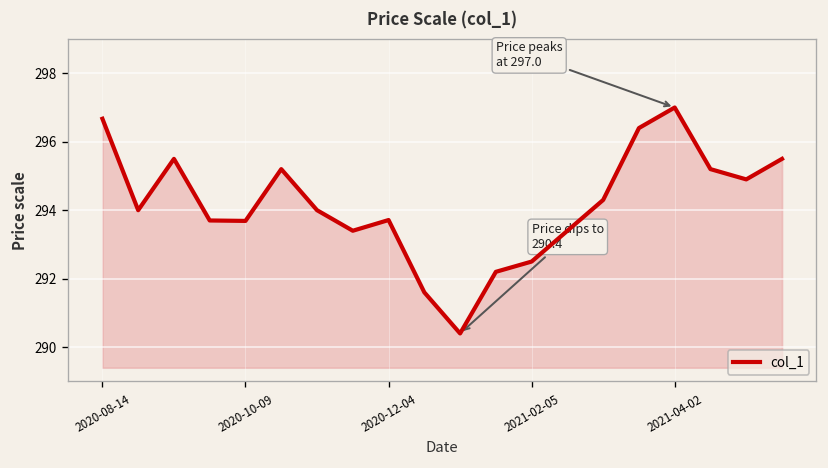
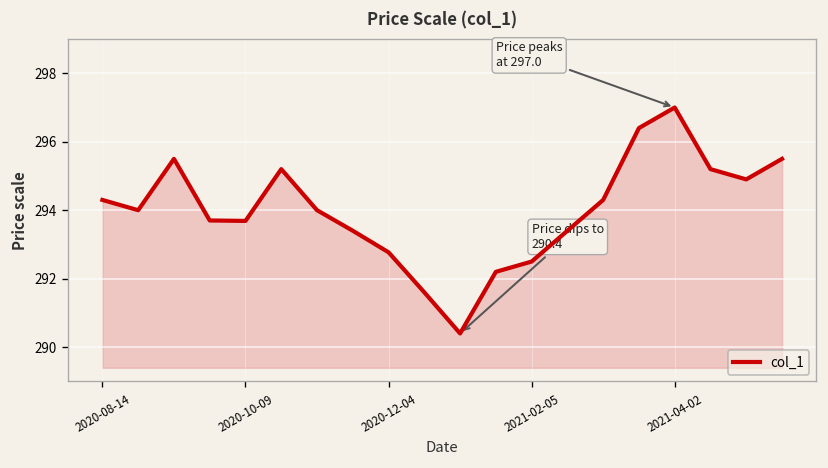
2020-08-14: 296.7 -> 294.3
2020-12-04: 293.7 -> 292.8
